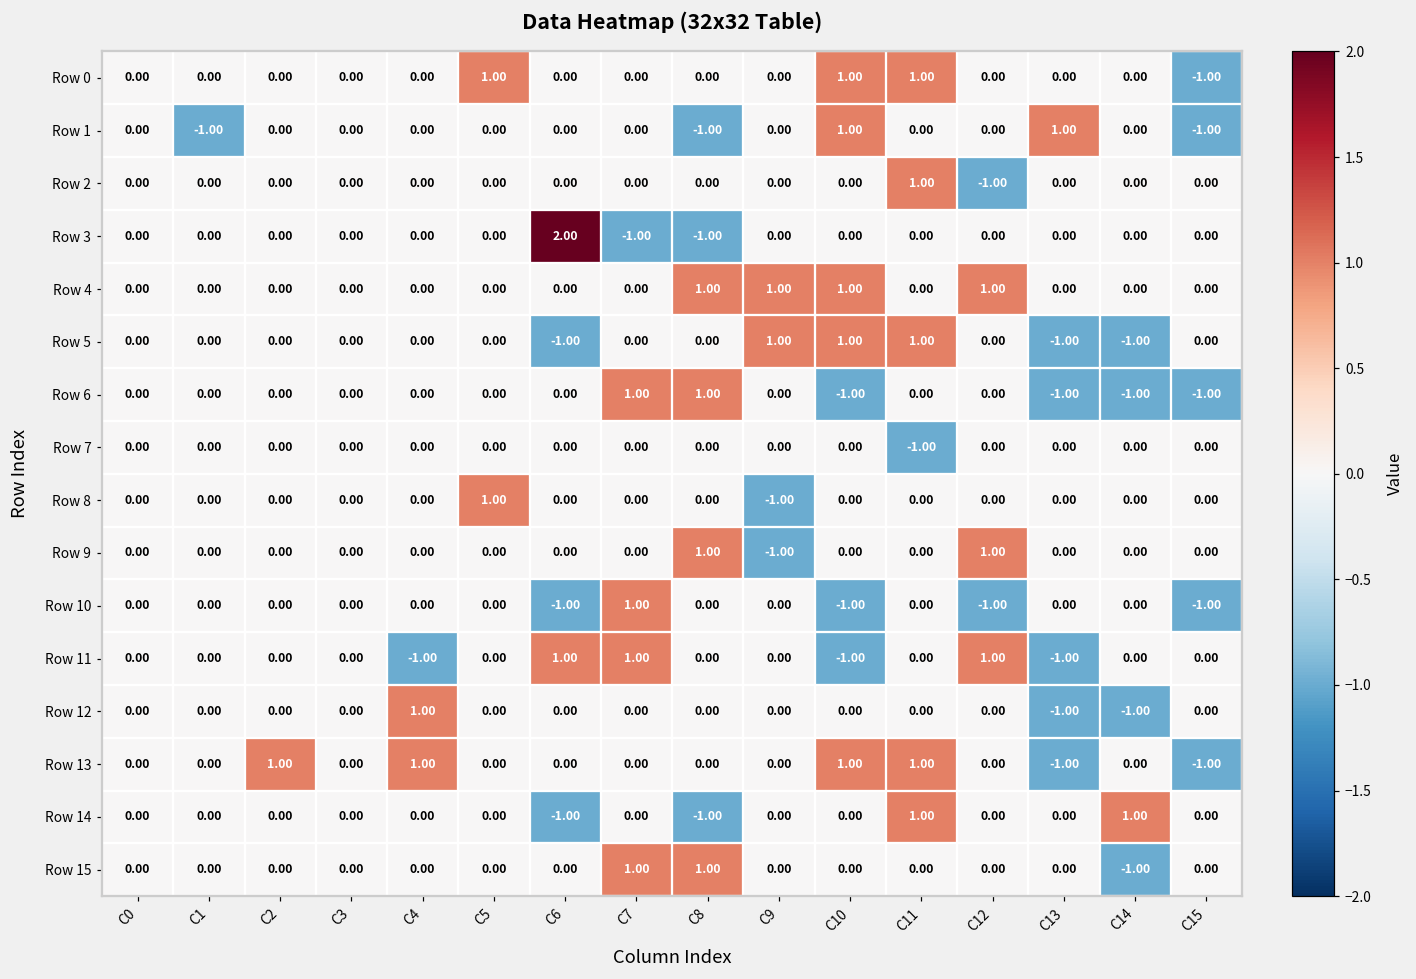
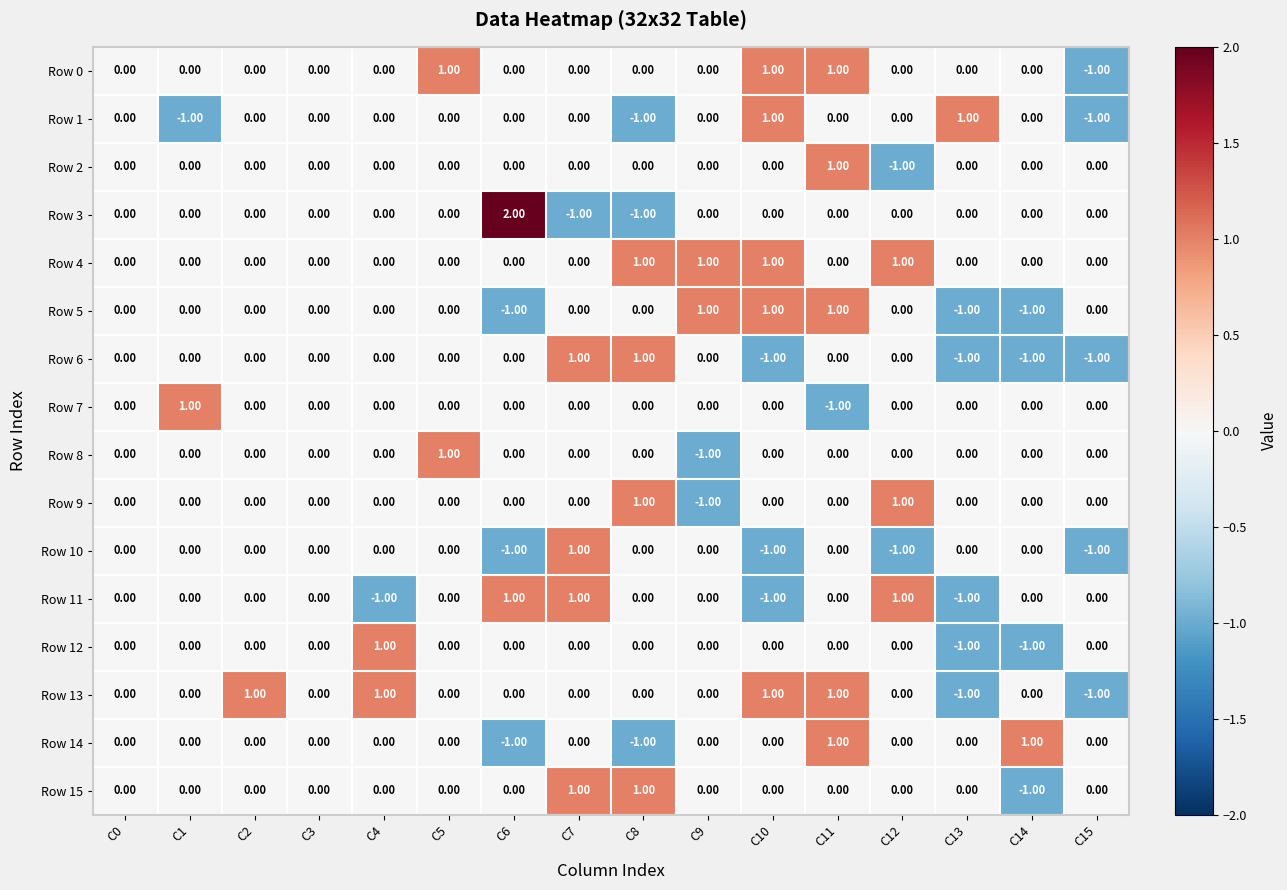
Row 7, C1: 0.00 -> 1.00
